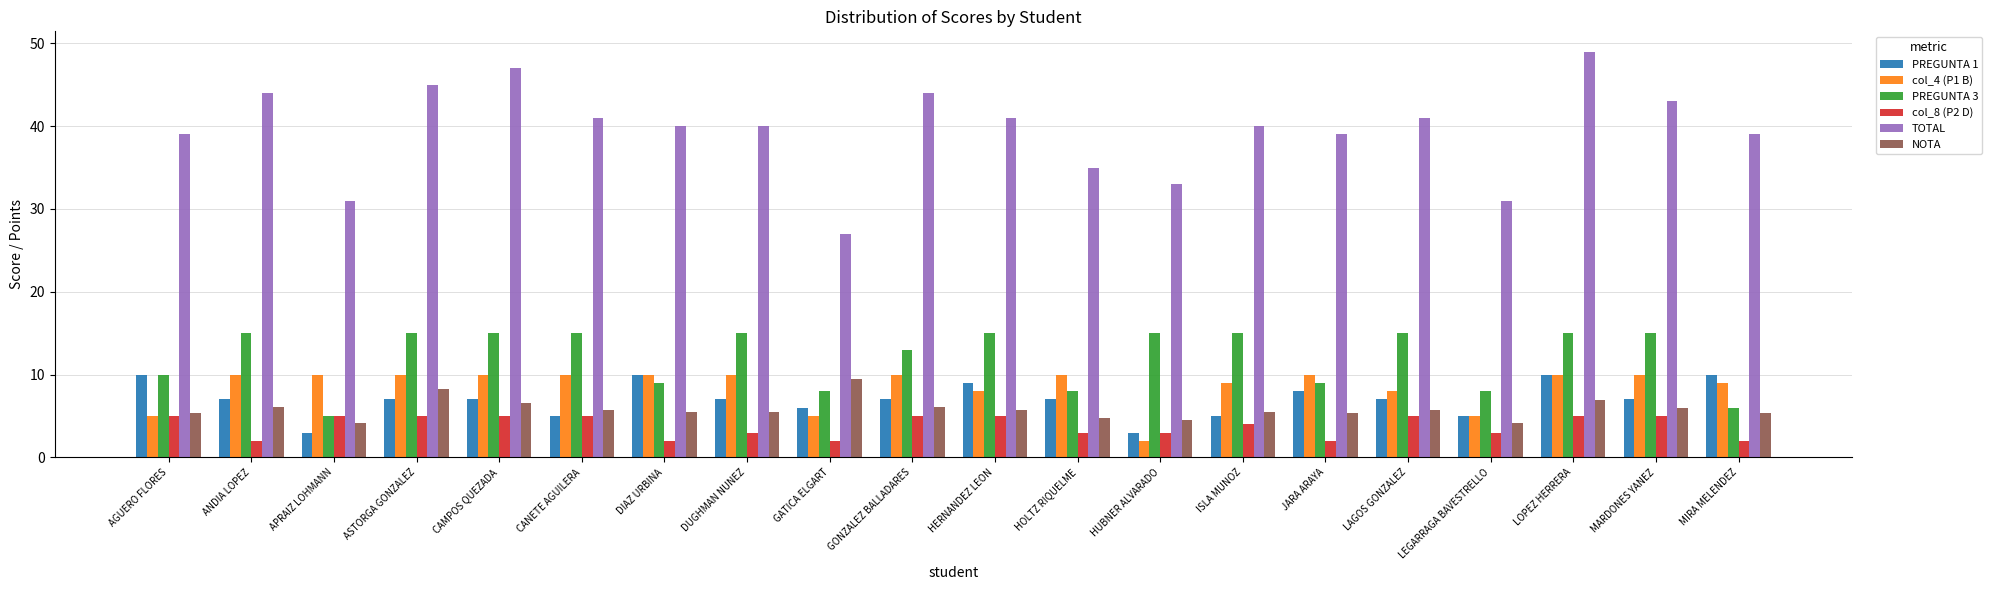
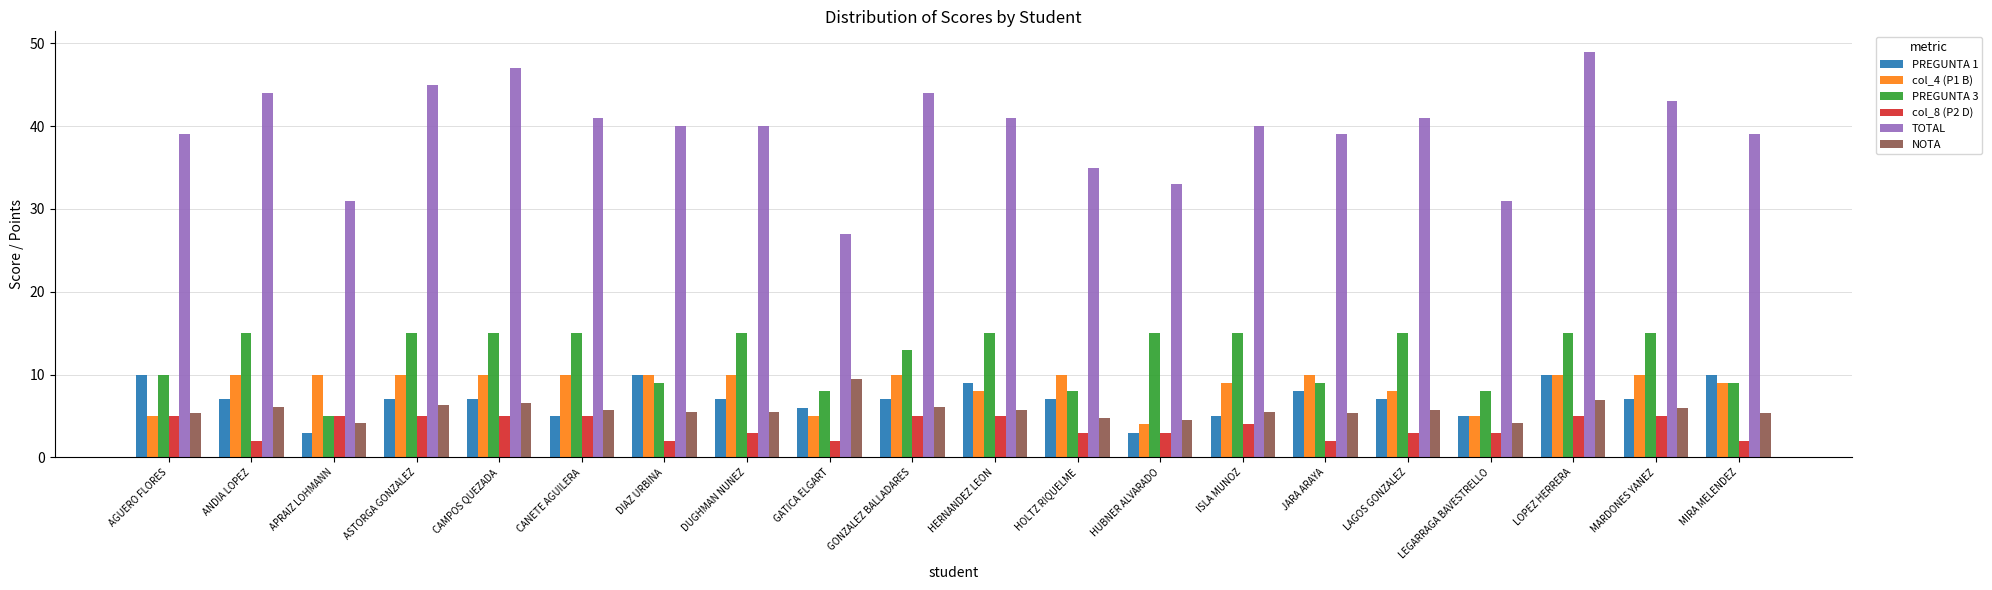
NOTA, ASTORGA GONZALEZ: 8 -> 6
col_4 (P1 B), HUBNER ALVARADO: 2 -> 4
col_8 (P2 D), LAGOS GONZALEZ: 5 -> 3
PREGUNTA 3, MIRA MELENDEZ: 6 -> 9
